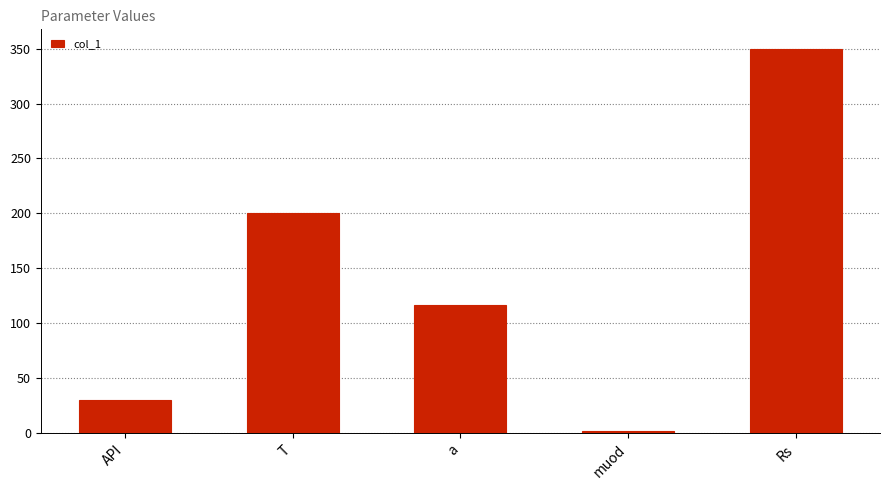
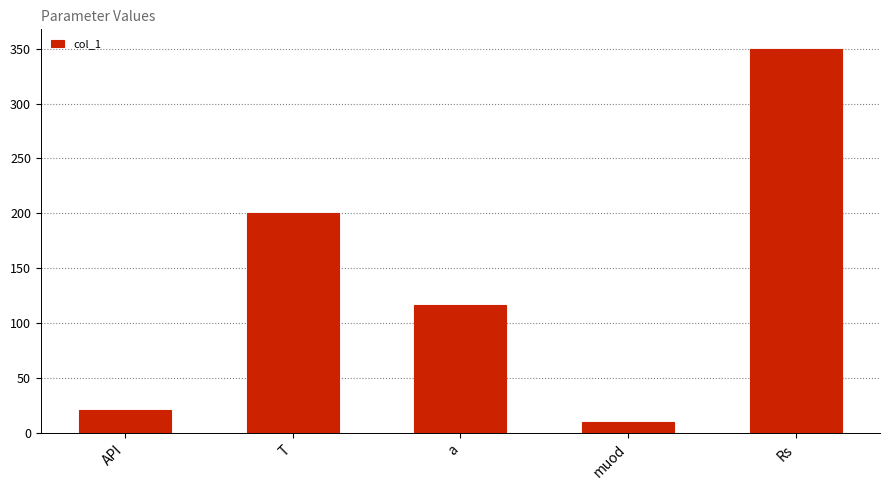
API: 30 -> 21
muod: 2 -> 10
